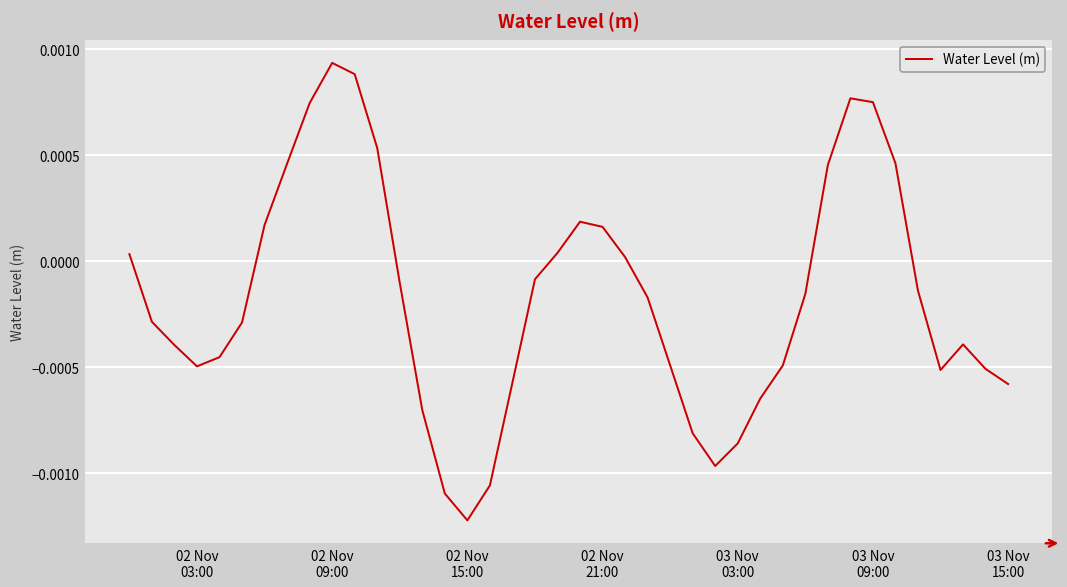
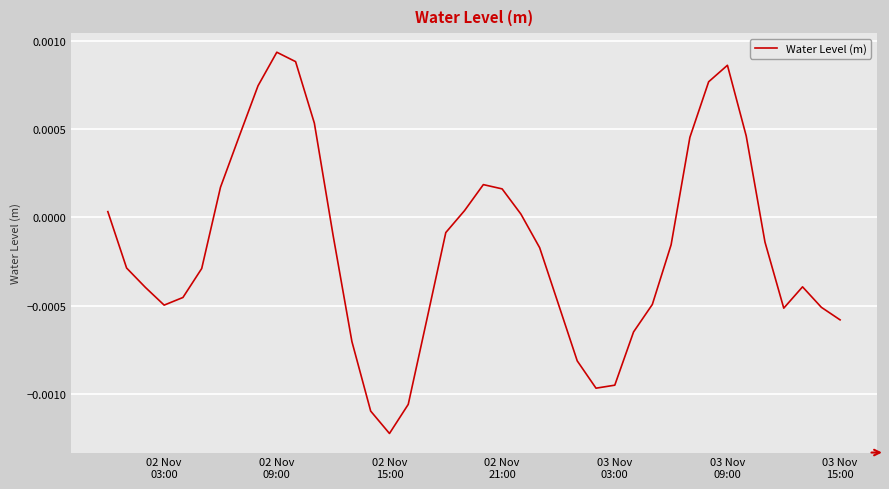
03 Nov 03:00: -0.00086 -> -0.00095
03 Nov 09:00: 0.00075 -> 0.00086
